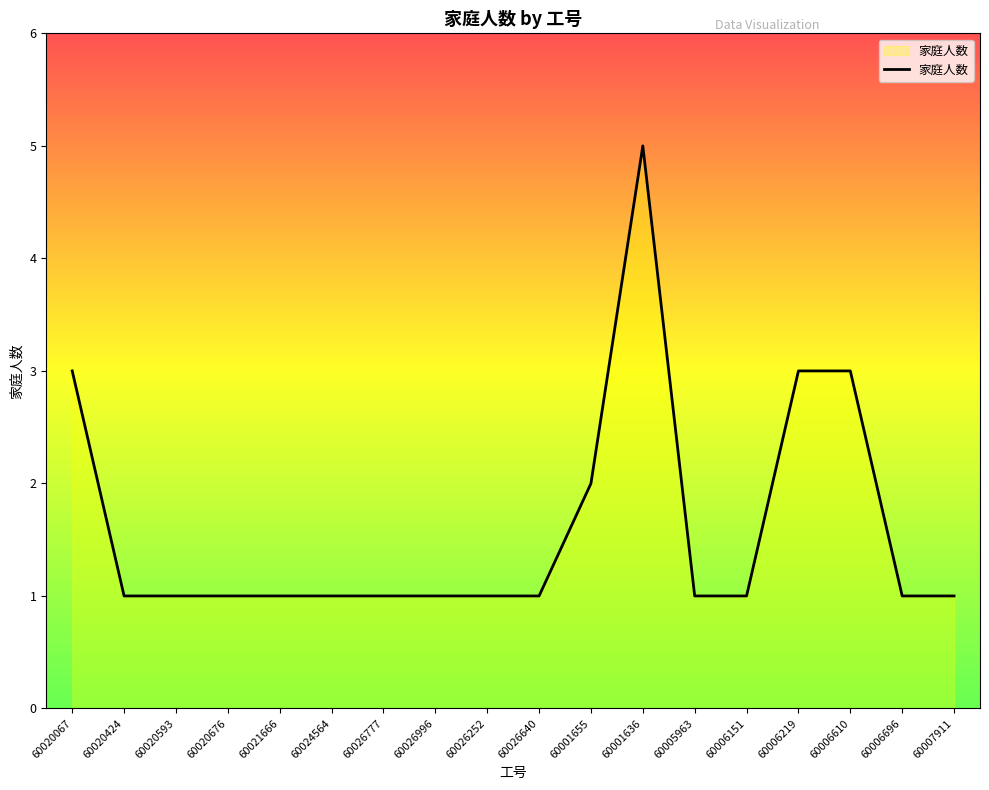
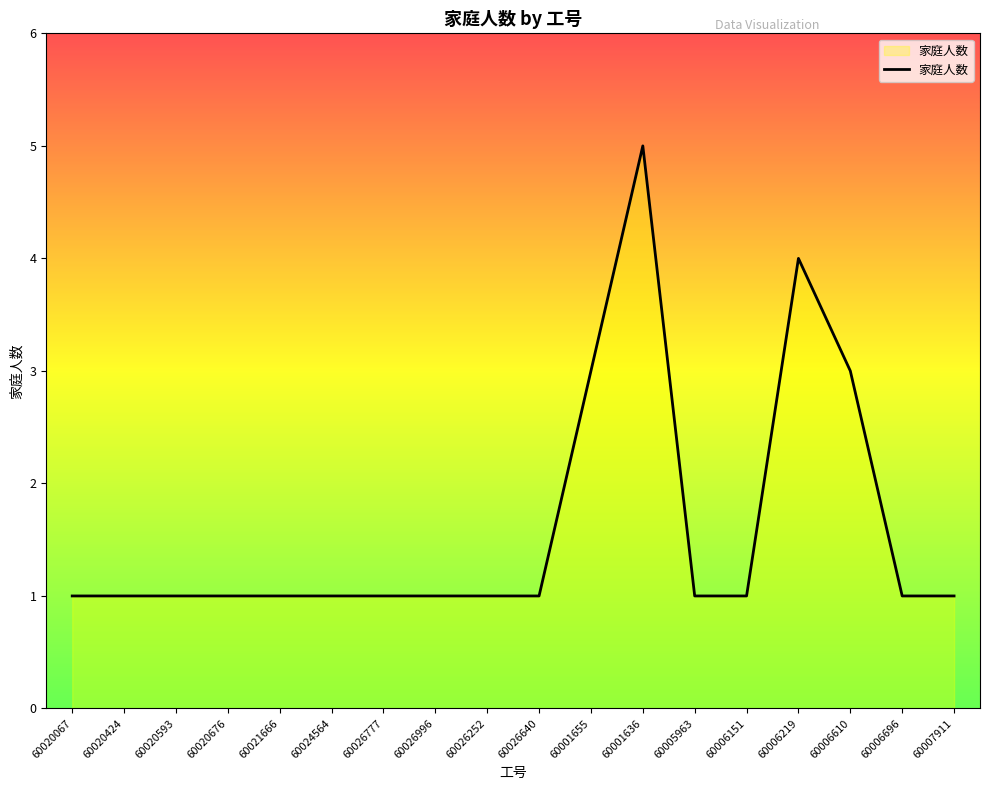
60020067: 3 -> 1
60001655: 2 -> 3
60006219: 3 -> 4
